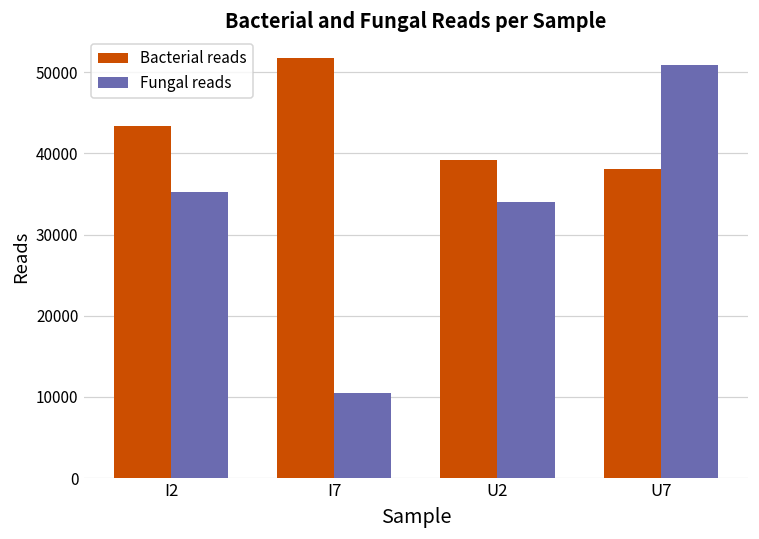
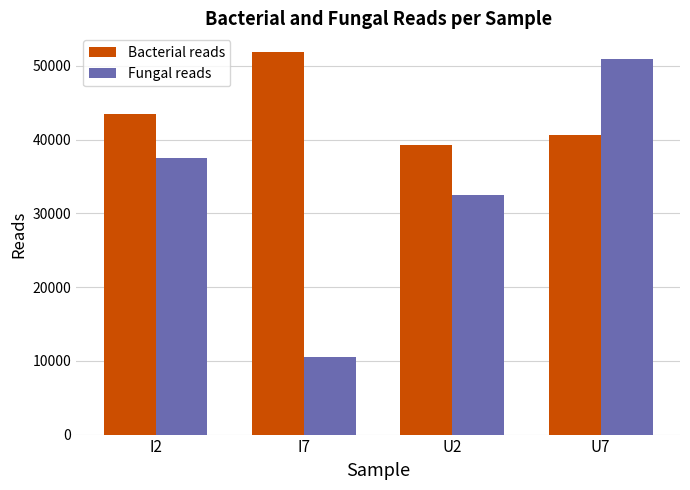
Fungal reads, I2: 35000 -> 38000
Fungal reads, U2: 34000 -> 33000
Bacterial reads, U7: 38000 -> 41000
